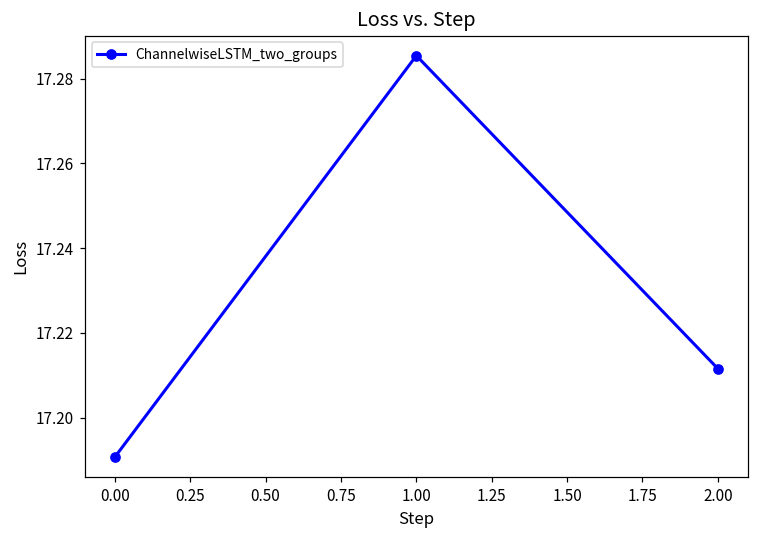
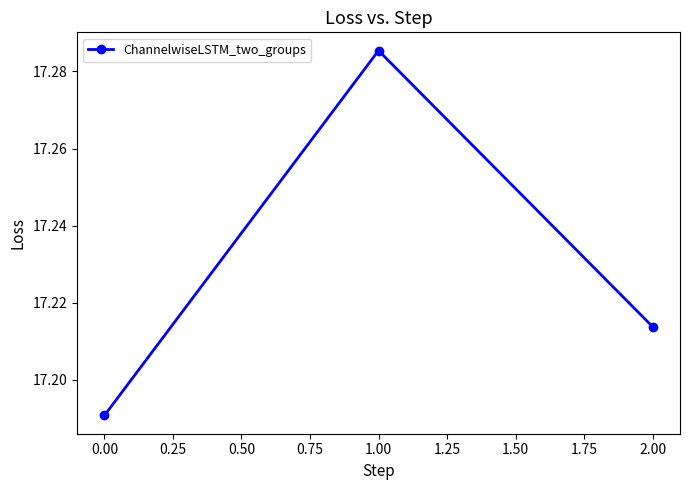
2.00: 17.212 -> 17.214
